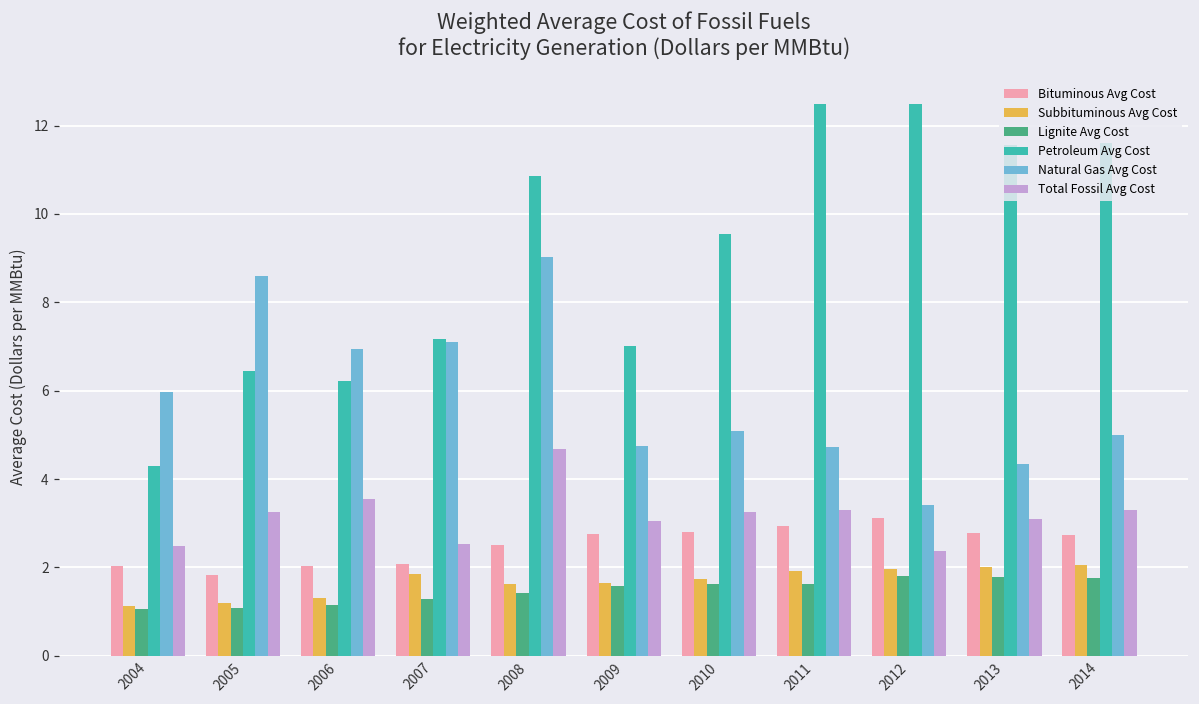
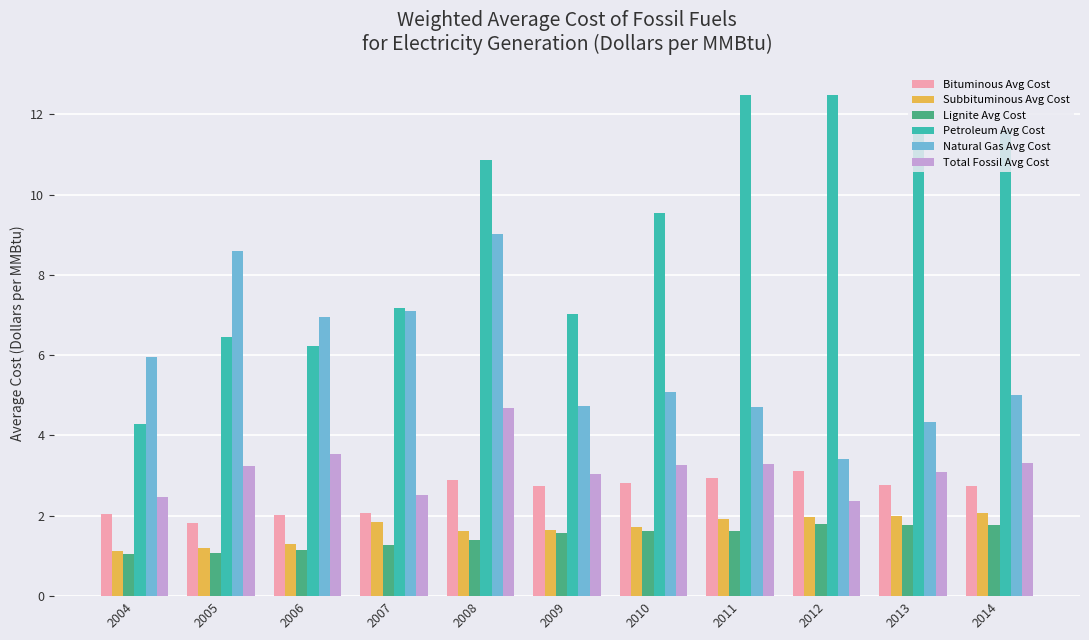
Bituminous Avg Cost, 2008: 2.5 -> 2.9
